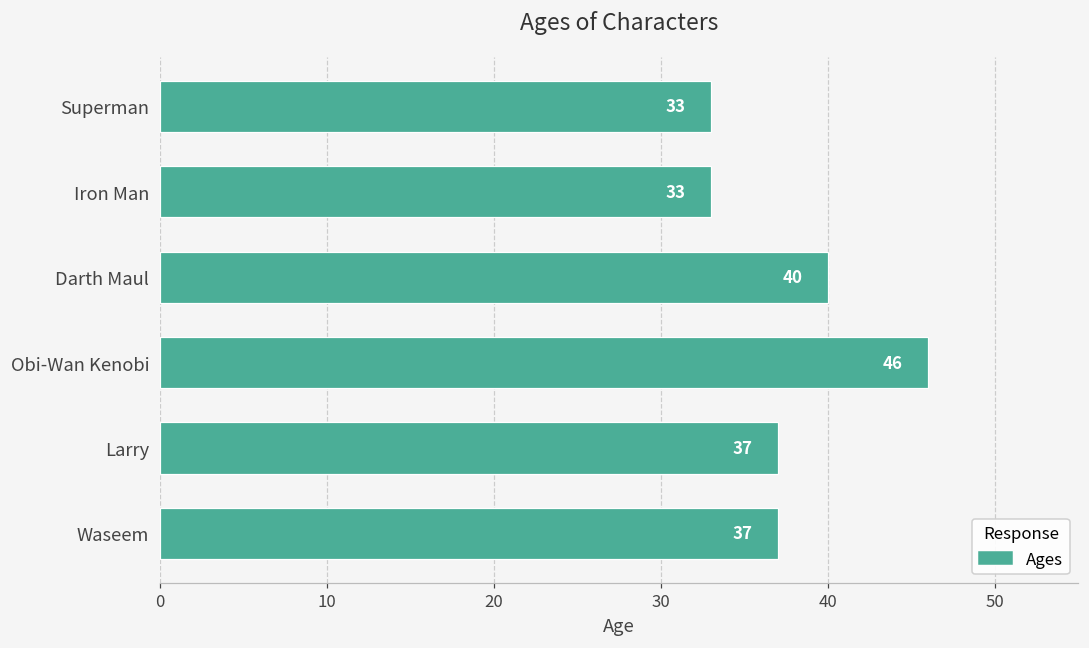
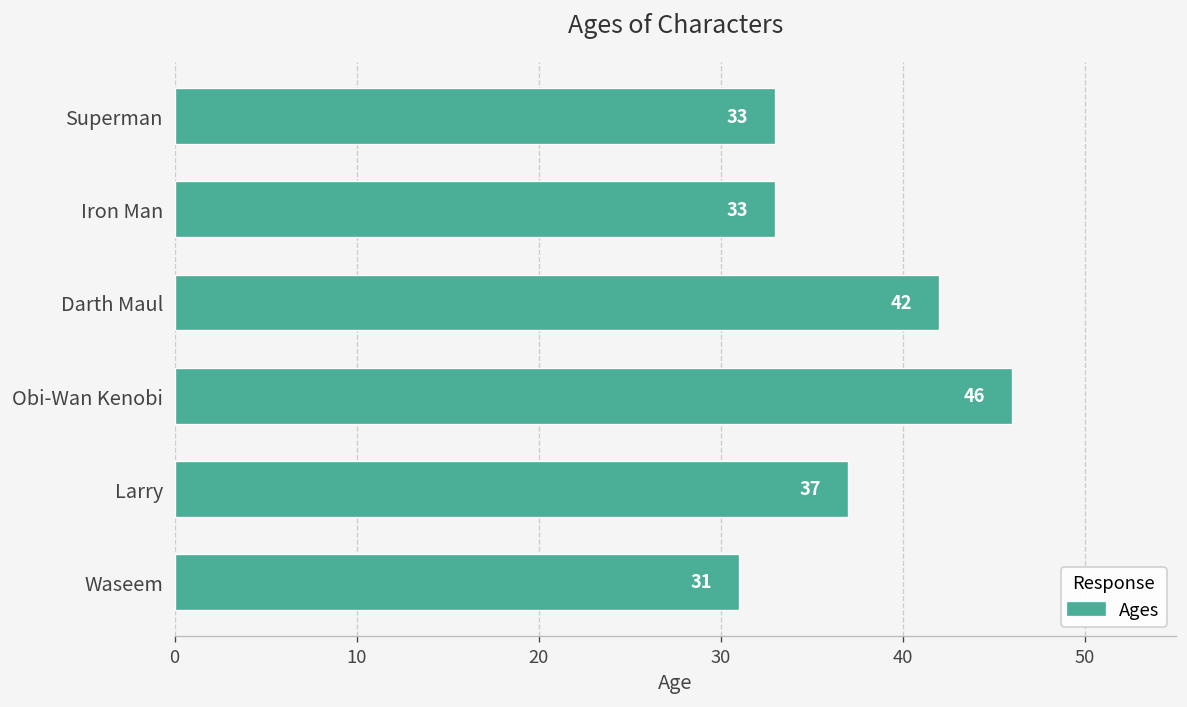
Darth Maul: 40 -> 42
Waseem: 37 -> 31
